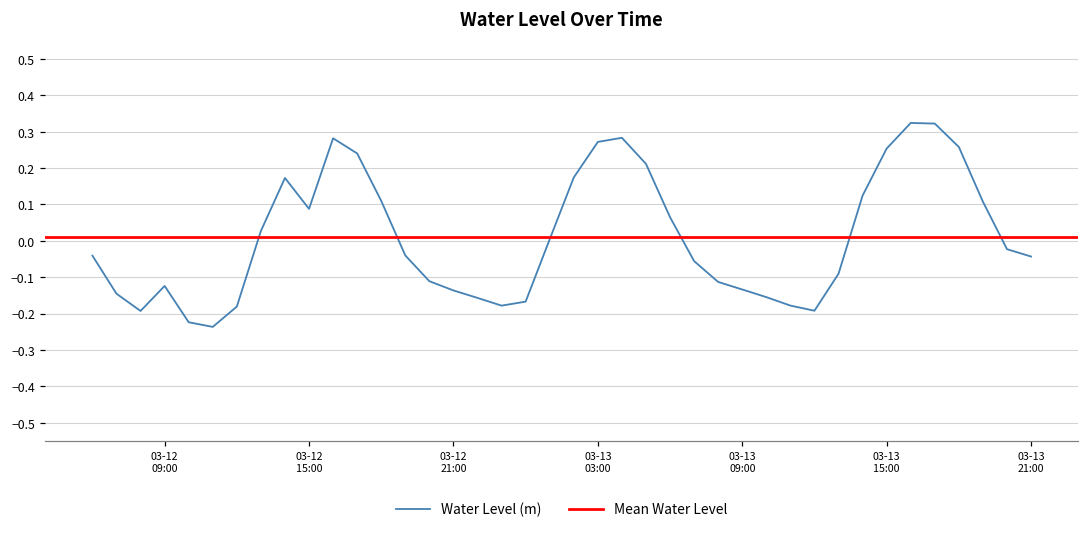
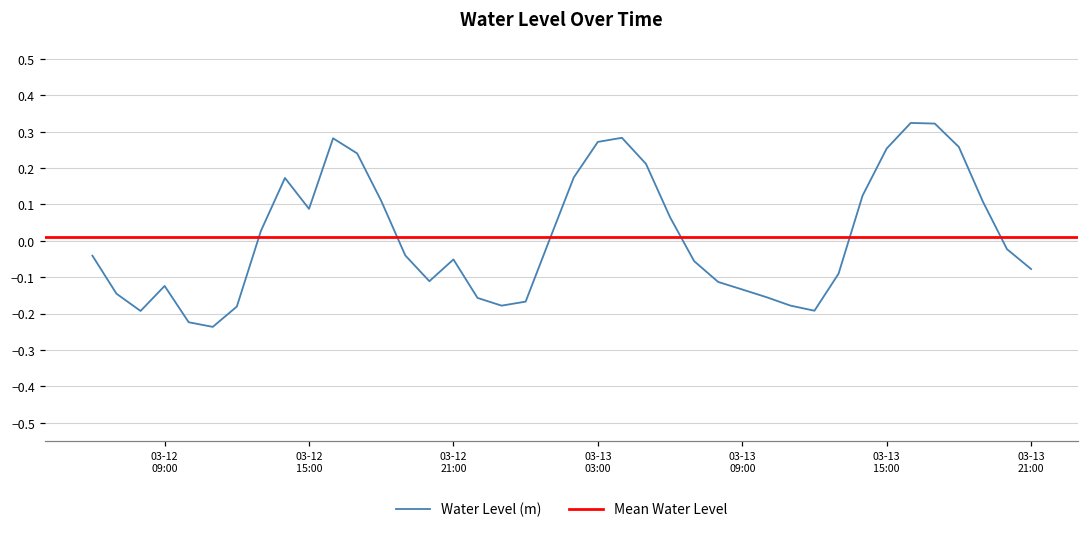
03-12 21:00: -0.14 -> -0.05
03-13 21:00: -0.04 -> -0.08
